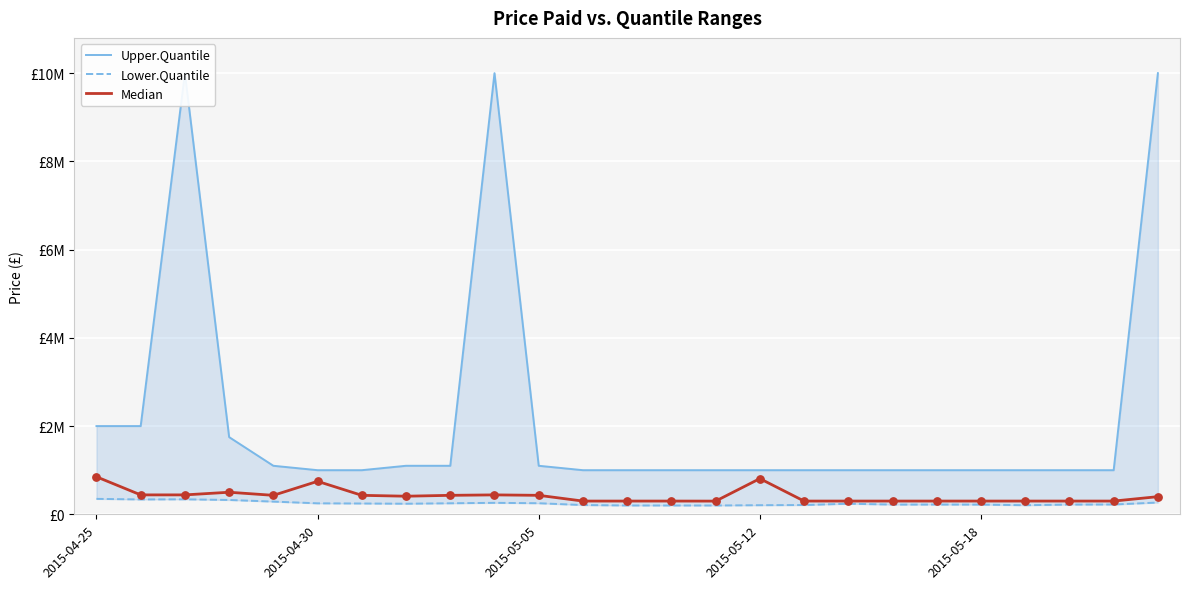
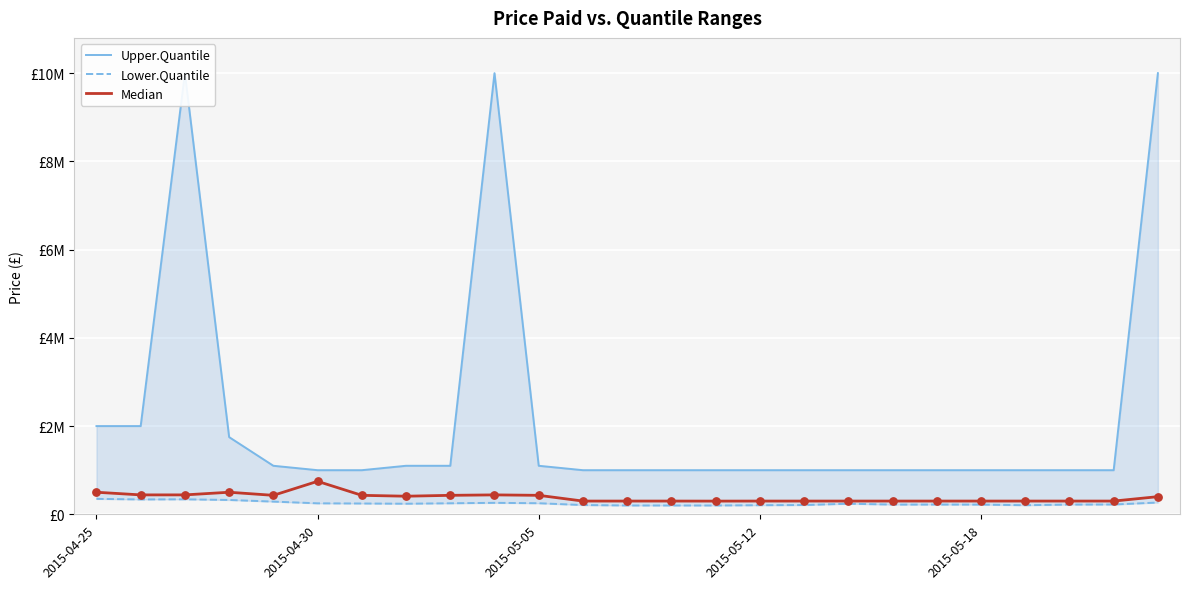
Median, 2015-04-25: £900000 -> £500000
Median, 2015-05-12: £800000 -> £300000
